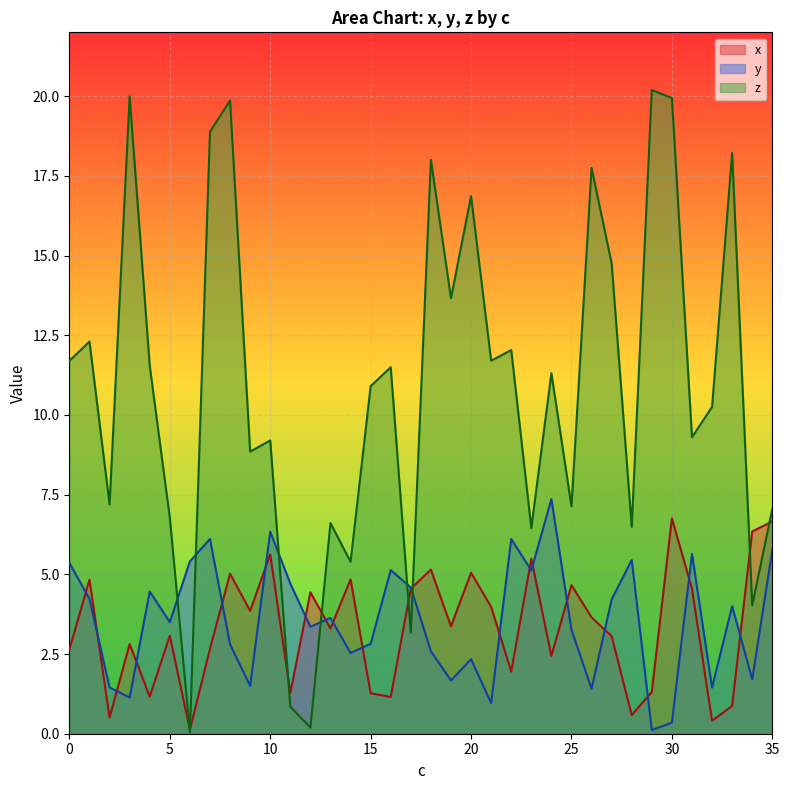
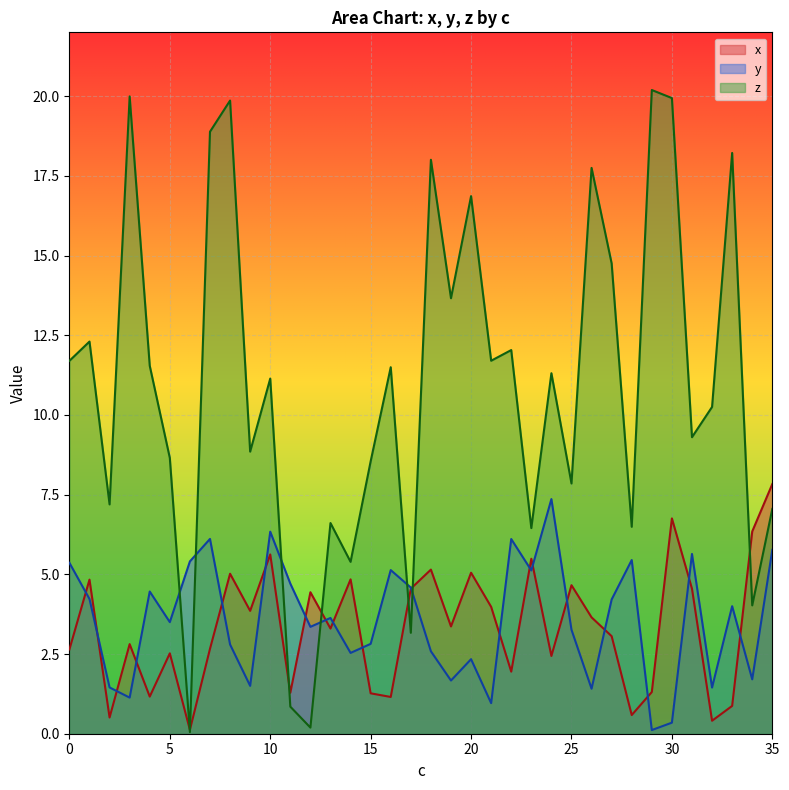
x, 5: 3.1 -> 2.5
z, 5: 6.8 -> 8.7
z, 10: 9.2 -> 11.1
z, 15: 10.9 -> 8.5
z, 25: 7.1 -> 7.8
x, 35: 6.7 -> 7.8
